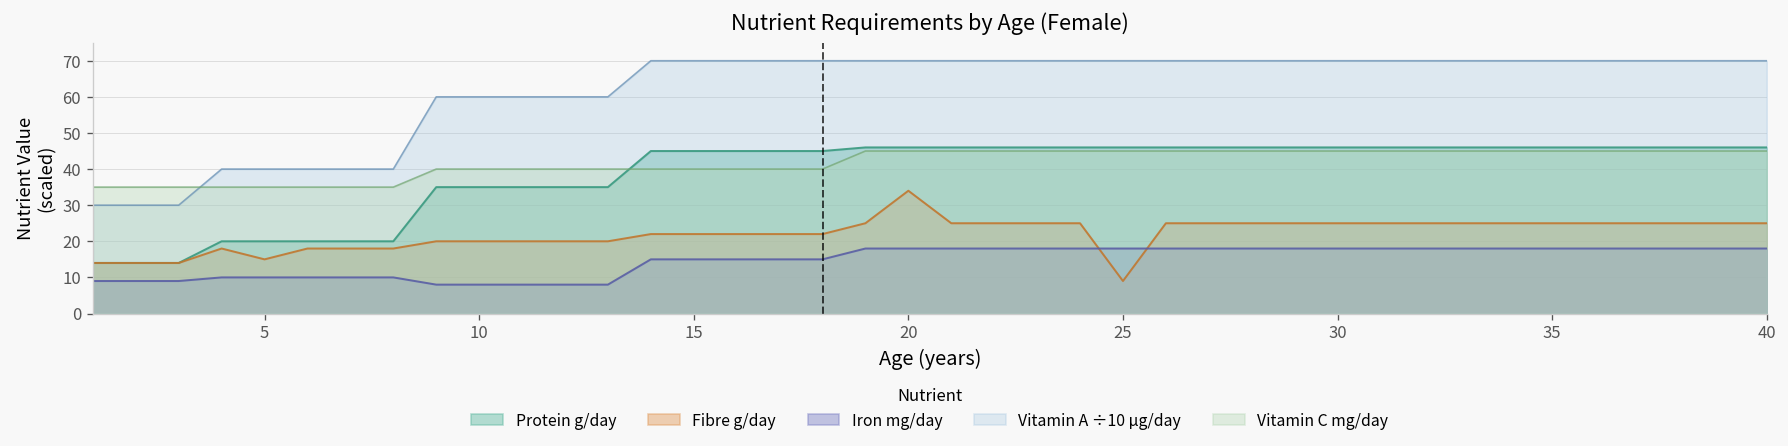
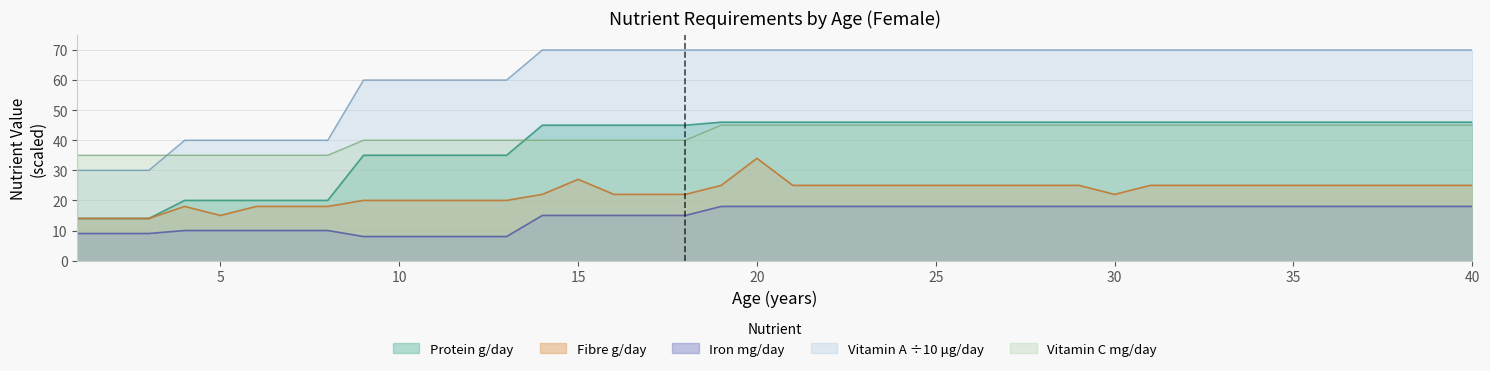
Fibre g/day, 15: 22 -> 27
Fibre g/day, 25: 9 -> 25
Fibre g/day, 30: 25 -> 22
